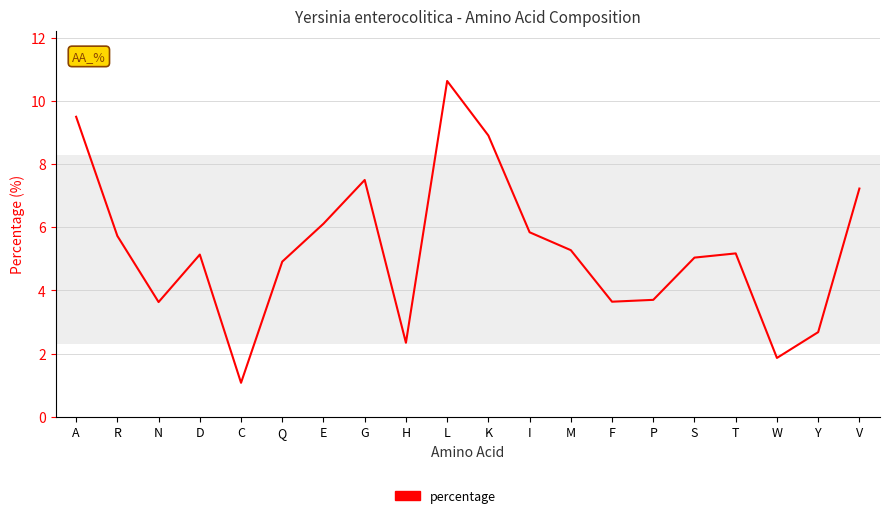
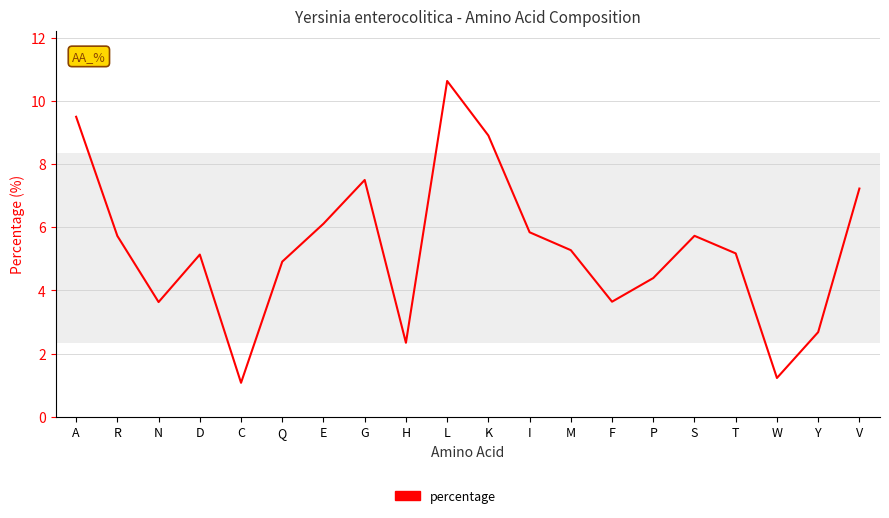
P: 3.7 -> 4.4
S: 5.0 -> 5.7
W: 1.9 -> 1.2
